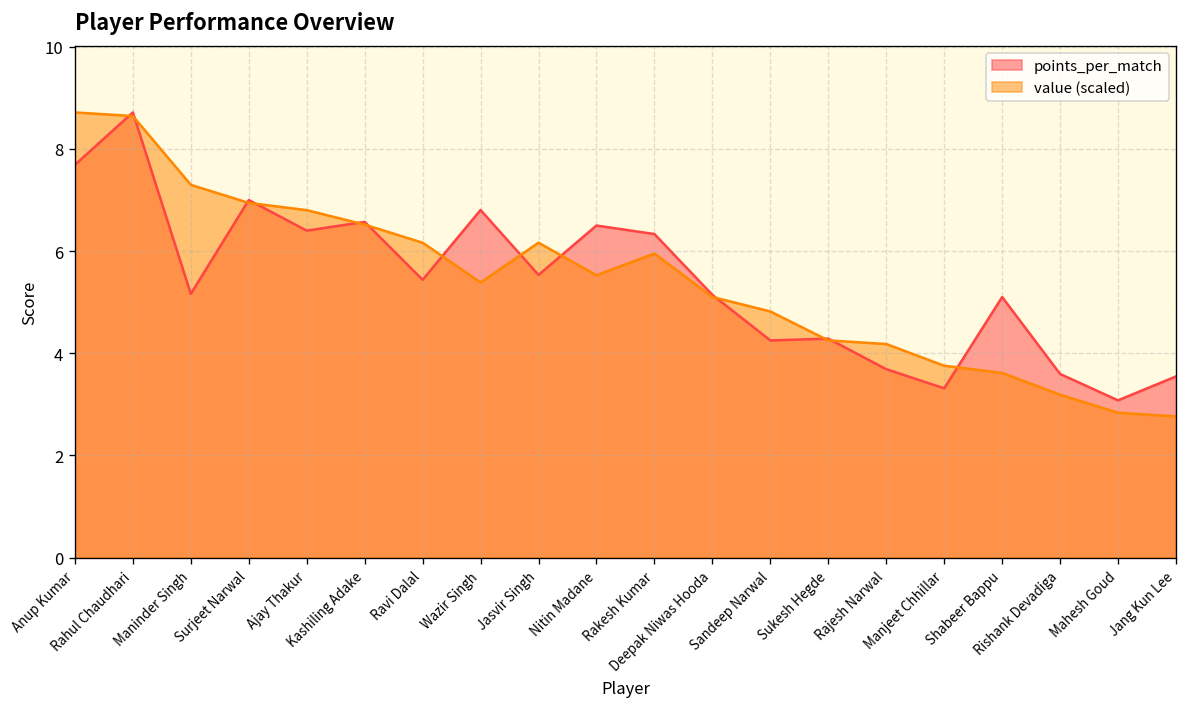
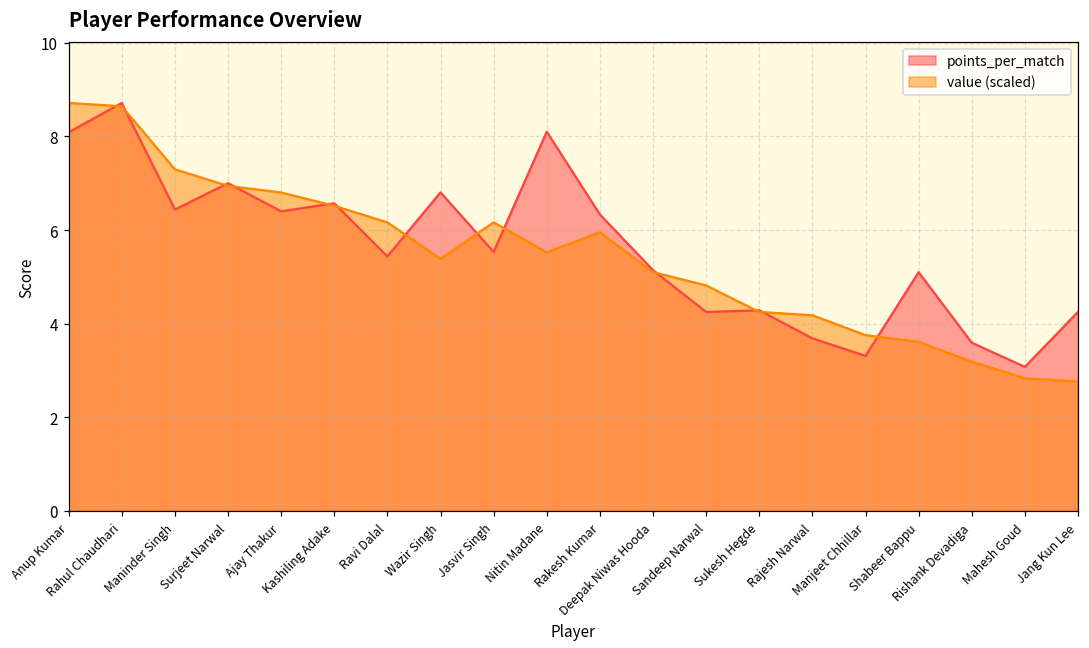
points_per_match, Anup Kumar: 7.7 -> 8.1
points_per_match, Maninder Singh: 5.2 -> 6.4
points_per_match, Nitin Madane: 6.5 -> 8.1
points_per_match, Jang Kun Lee: 3.5 -> 4.3
